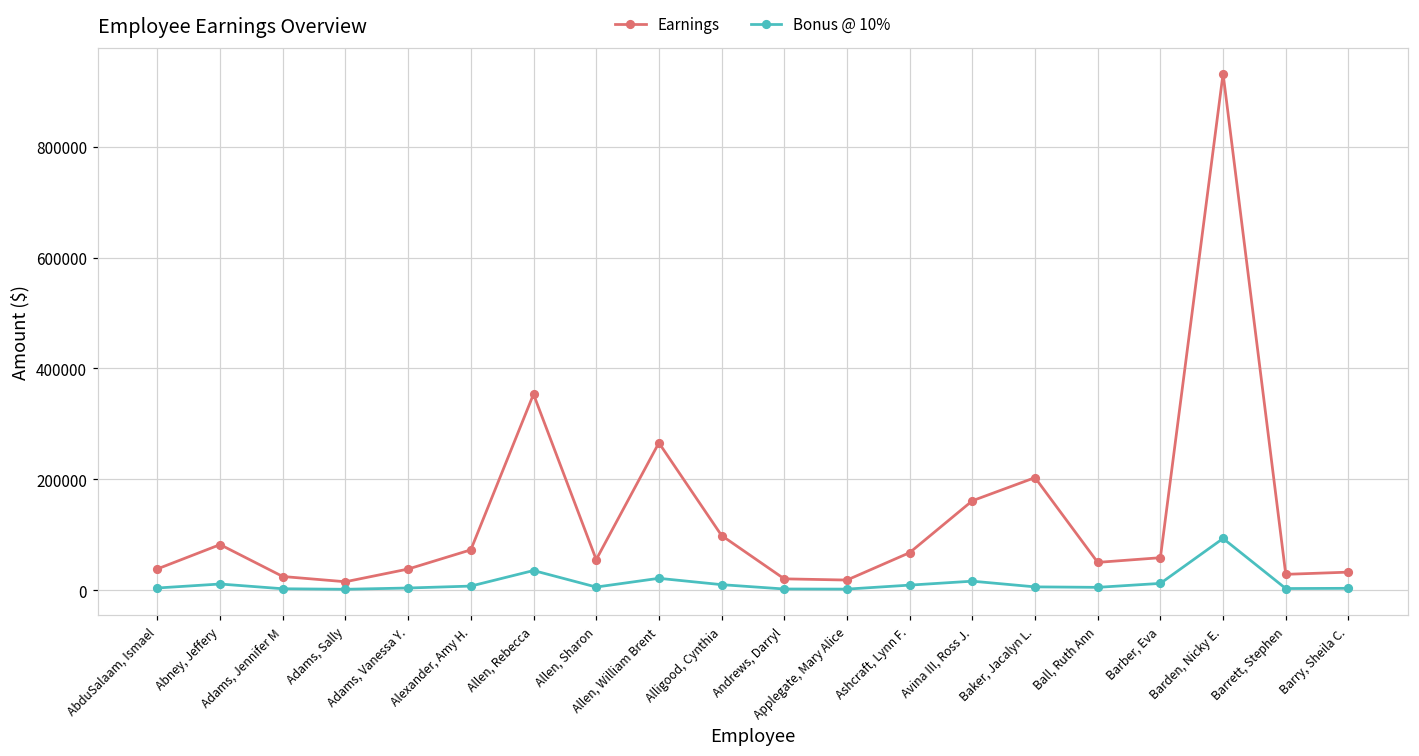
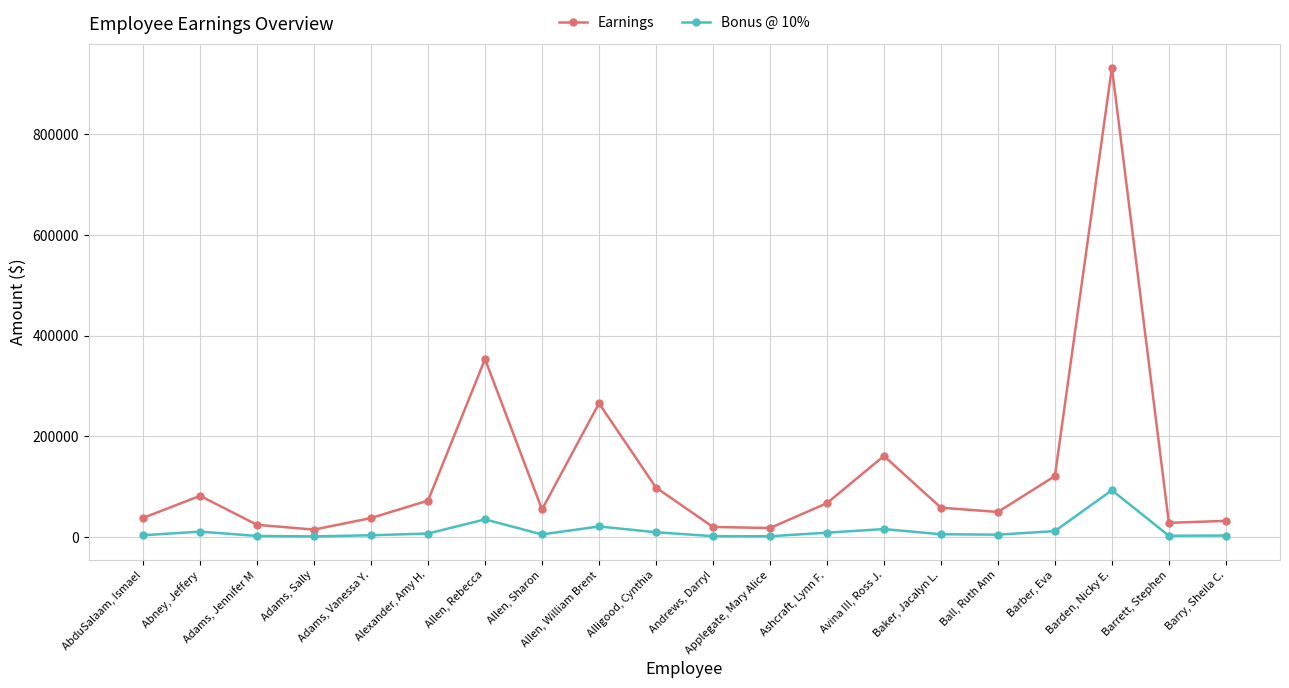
Earnings, Baker, Jacalyn L.: 200000 -> 60000
Earnings, Barber, Eva: 60000 -> 120000
